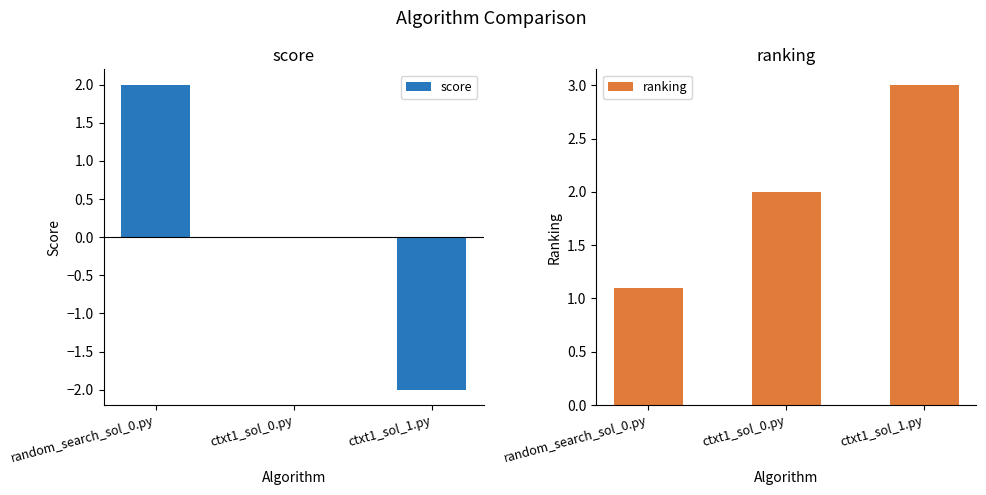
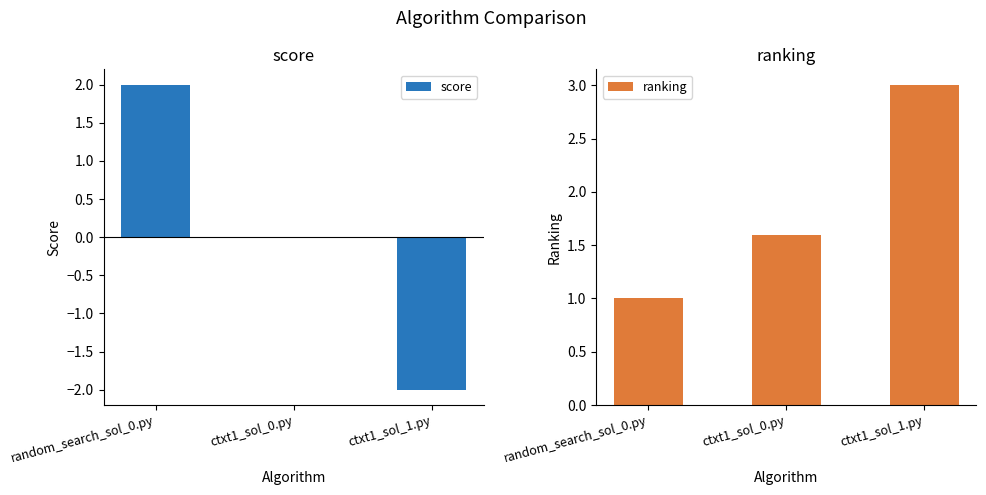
ranking, random_search_sol_0.py: 1.1 -> 1.0
ranking, ctxt1_sol_0.py: 2.0 -> 1.6
